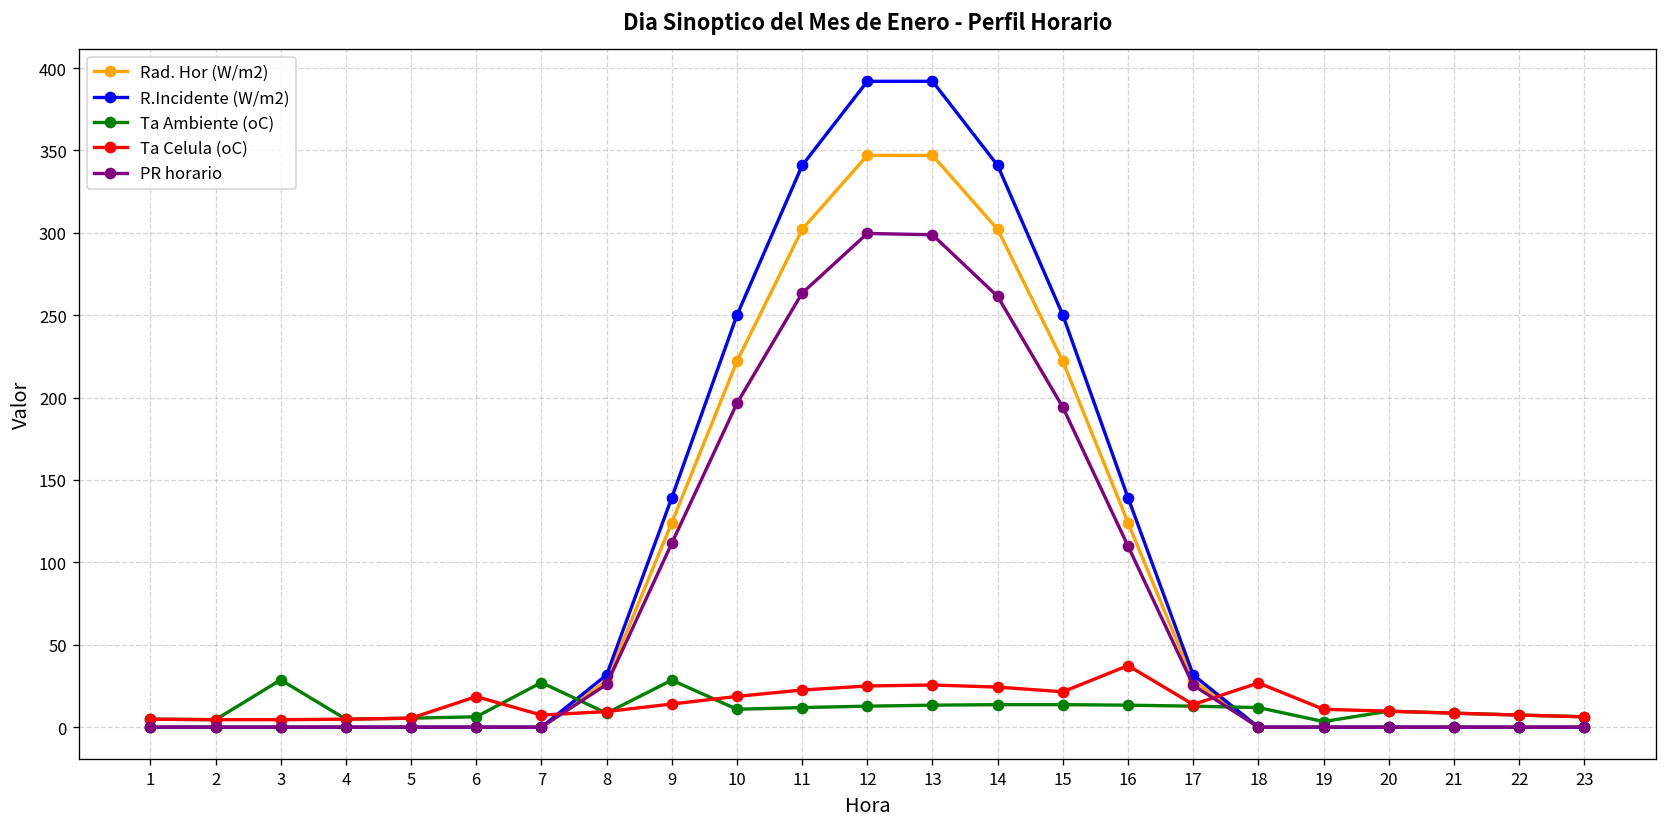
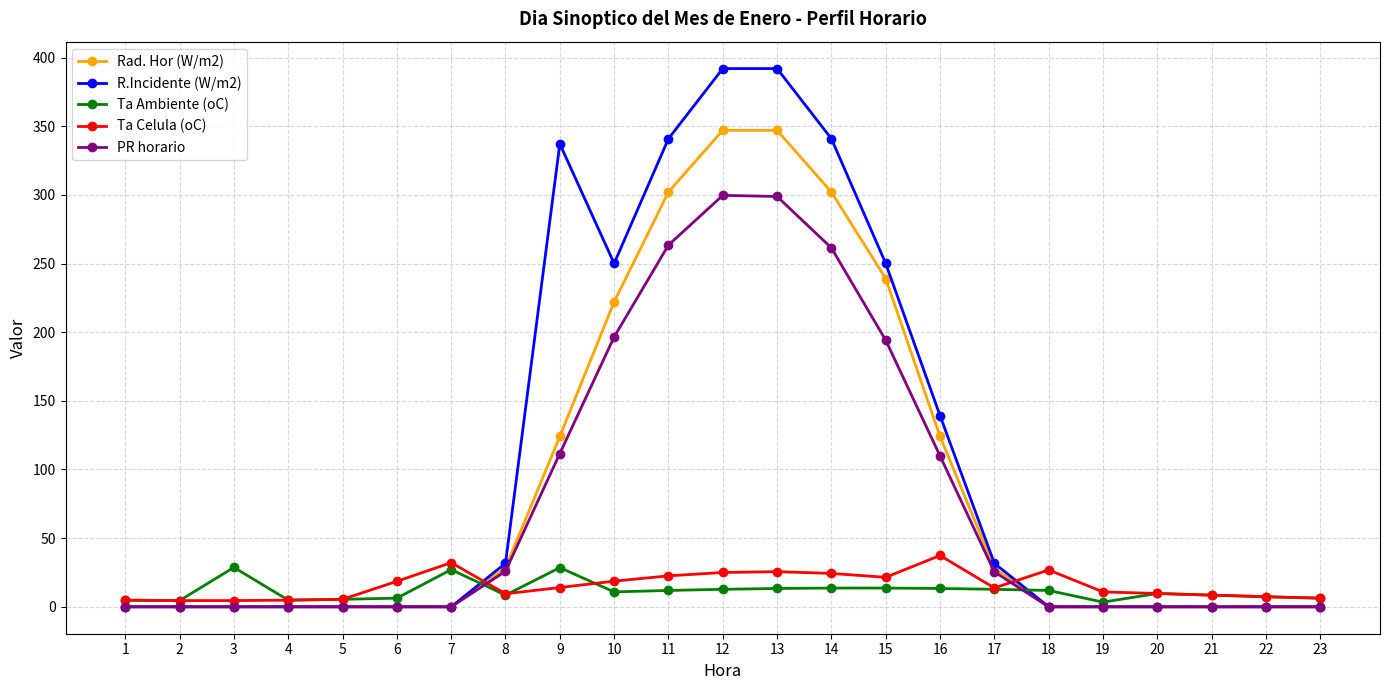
Ta Celula (oC), 7: 7 -> 32
R.Incidente (W/m2), 9: 139 -> 337
Rad. Hor (W/m2), 15: 222 -> 239
